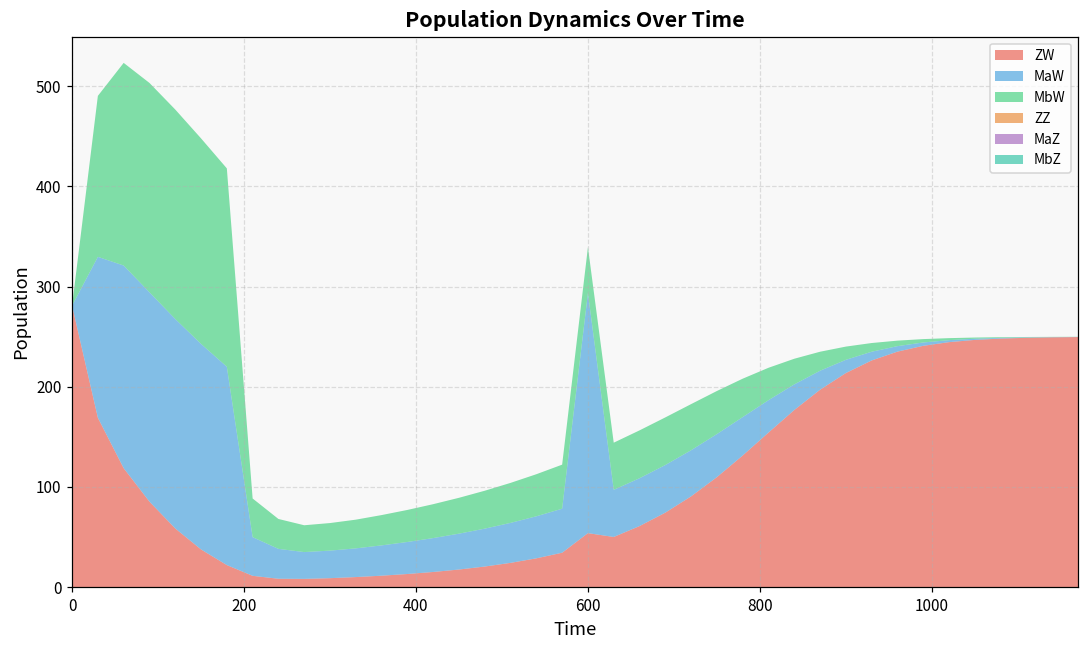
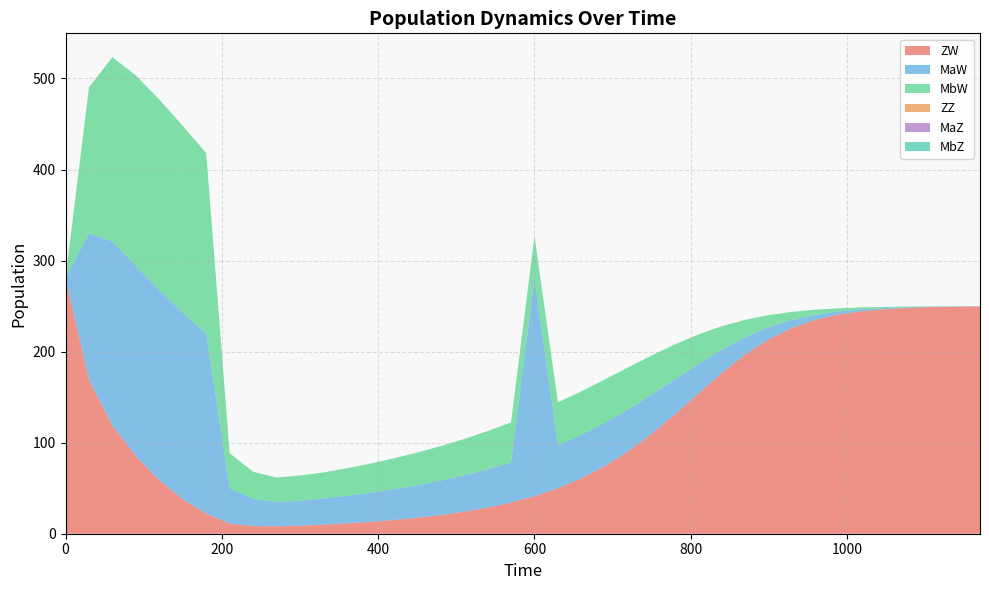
ZW, 600: 50 -> 40
